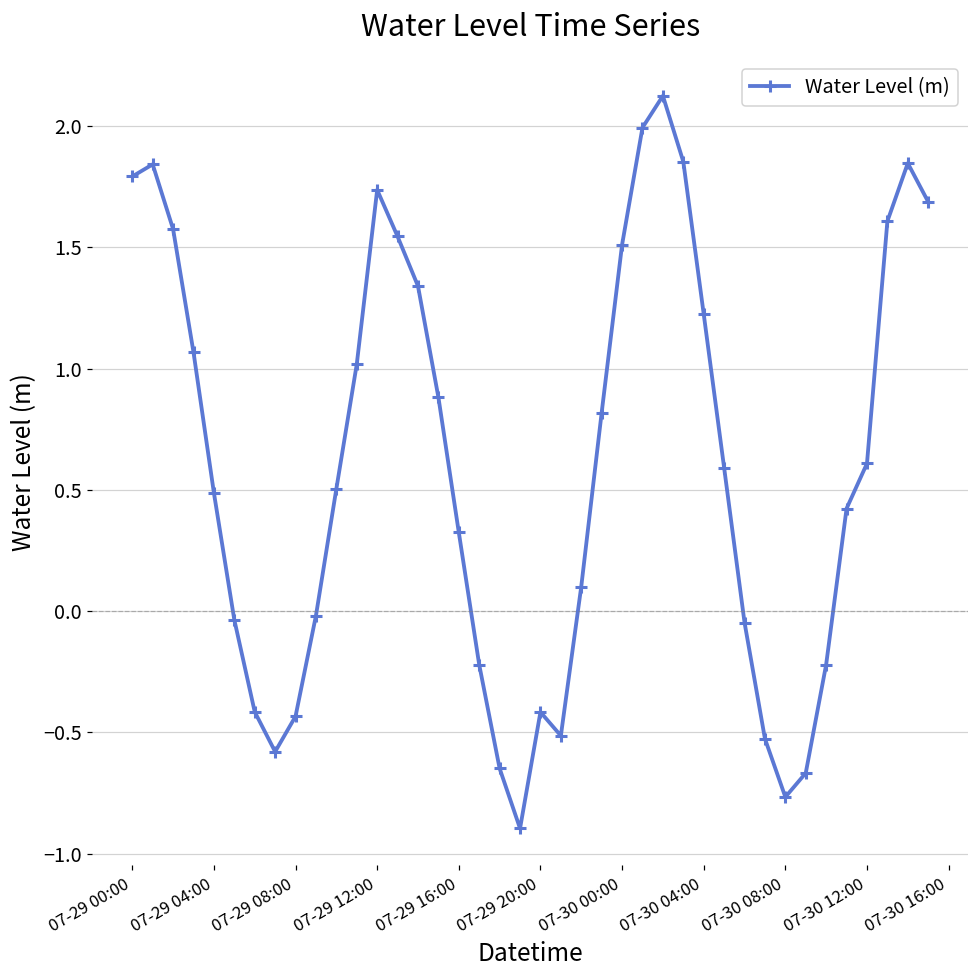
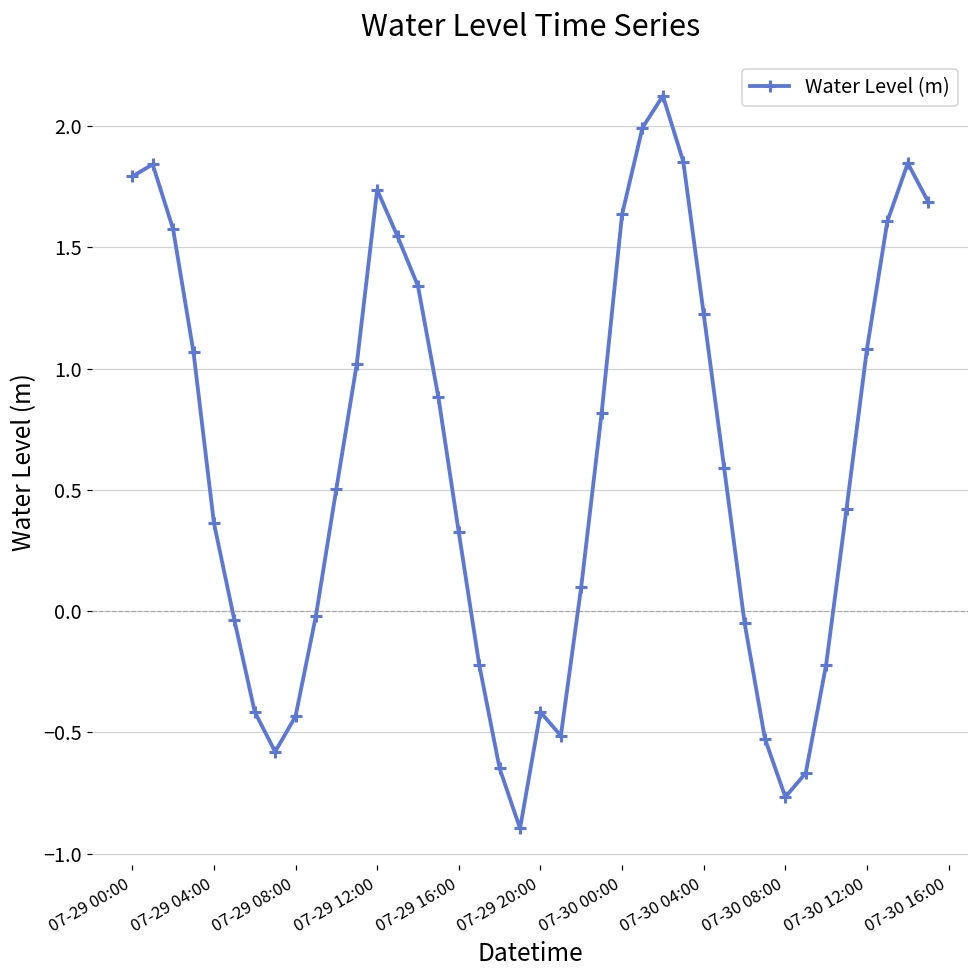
07-29 04:00: 0.49 -> 0.36
07-30 00:00: 1.51 -> 1.64
07-30 12:00: 0.61 -> 1.08
